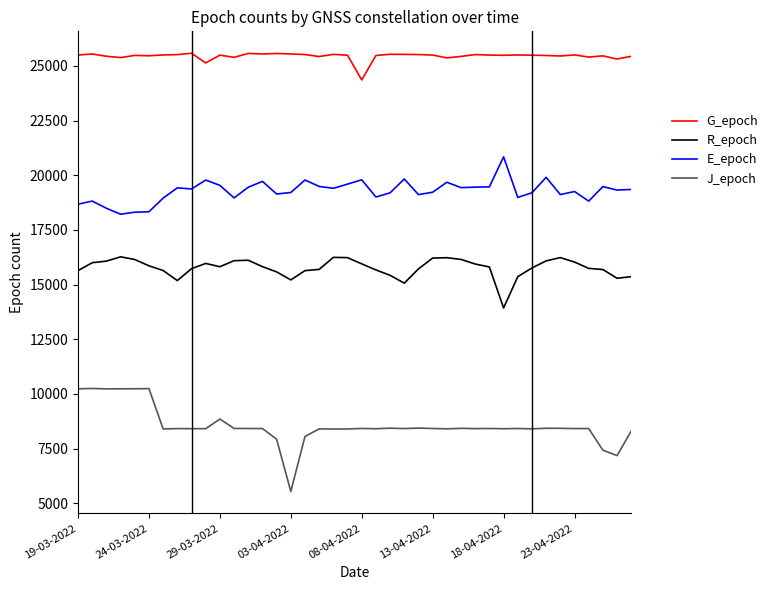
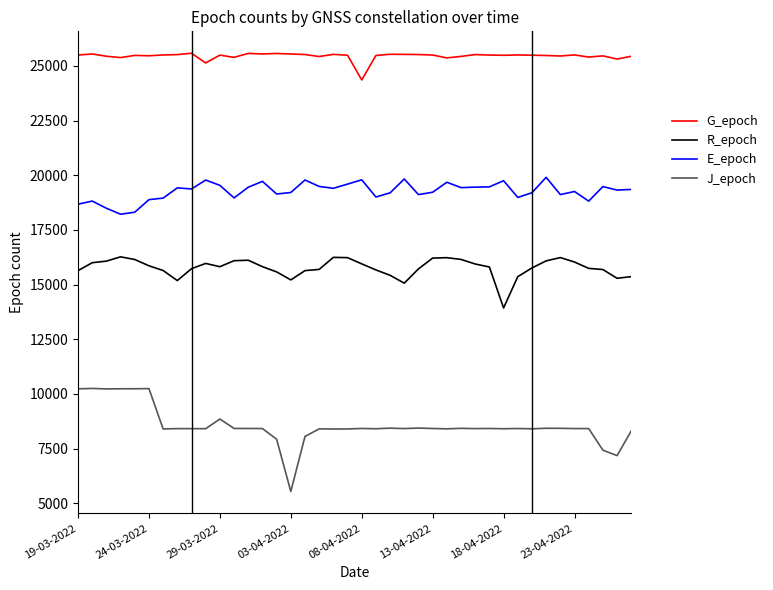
E_epoch, 24-03-2022: 18300 -> 18900
E_epoch, 18-04-2022: 20800 -> 19800
